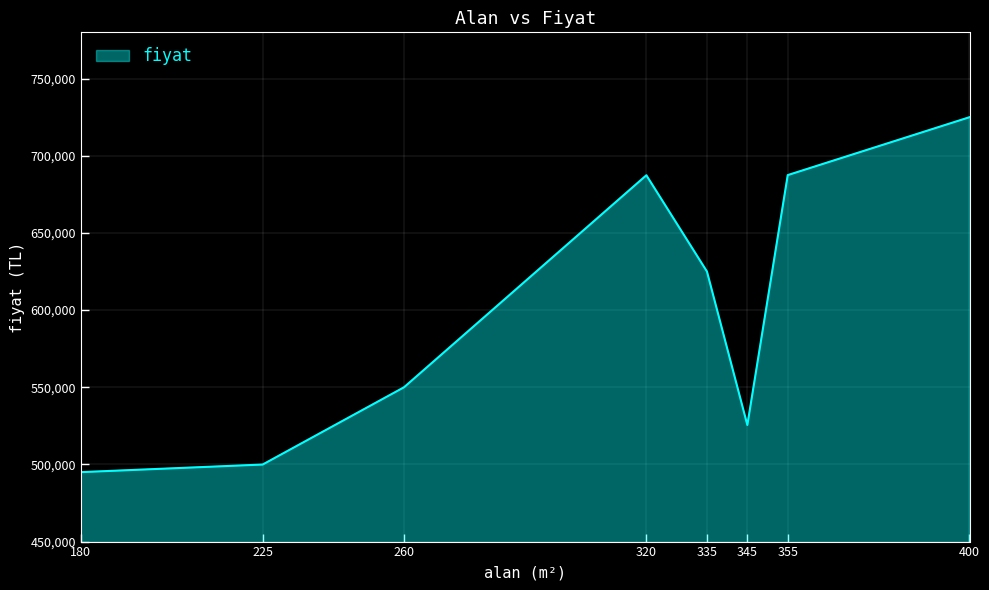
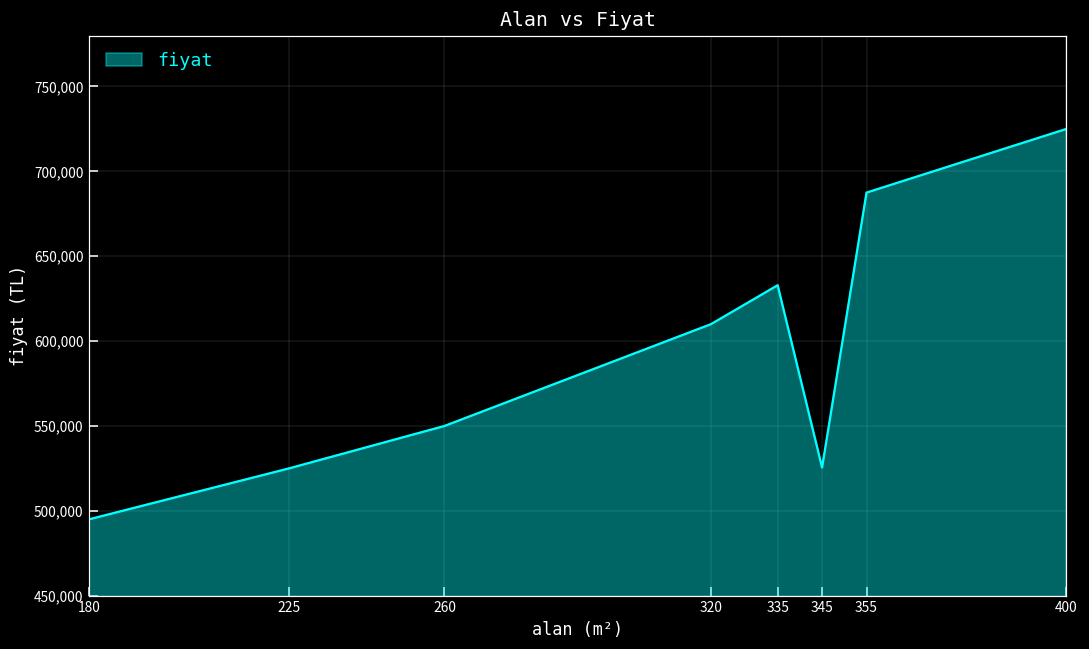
225: 500,000 -> 525,000
320: 687,000 -> 610,000
335: 625,000 -> 633,000
